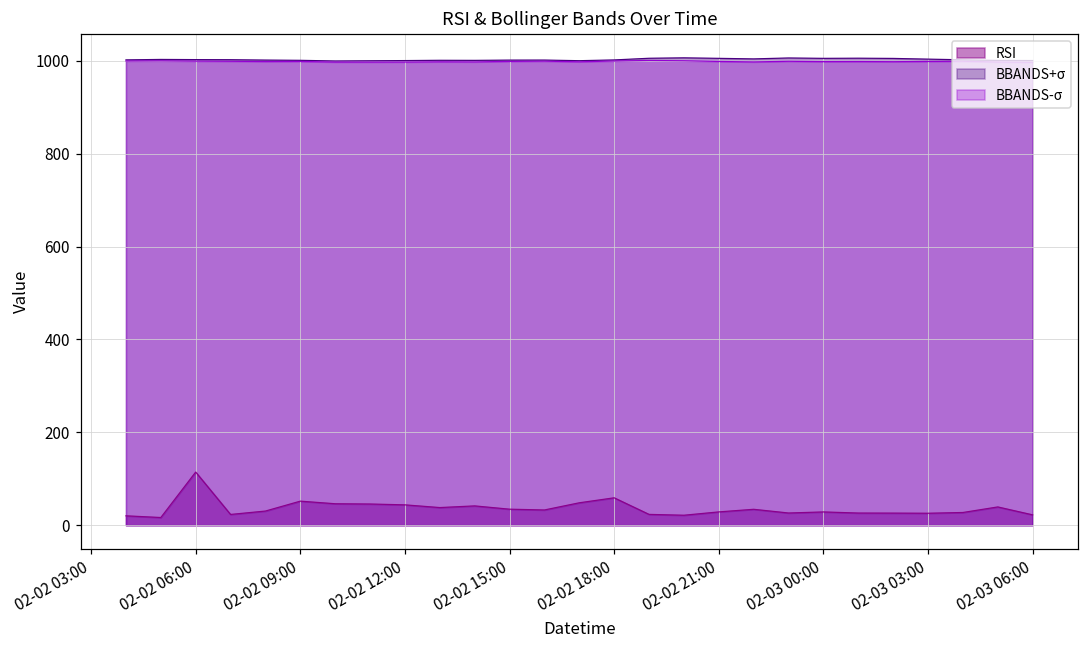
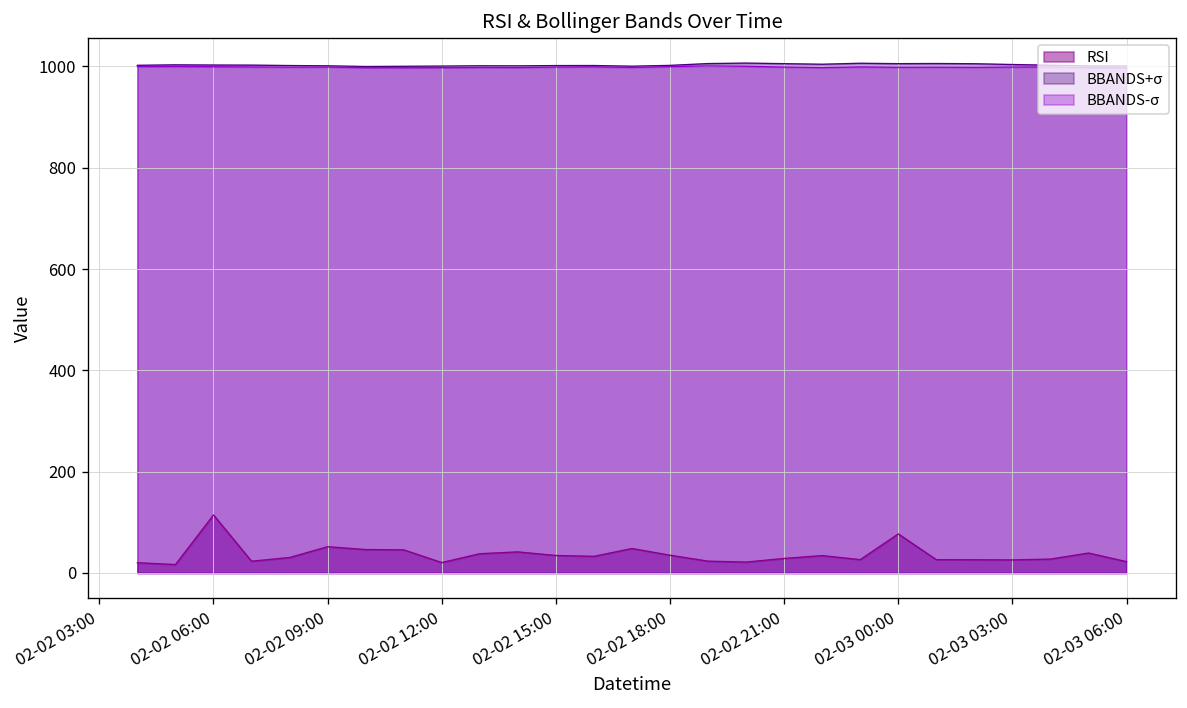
RSI, 02-02 12:00: 40 -> 20
RSI, 02-02 18:00: 60 -> 40
RSI, 02-03 00:00: 30 -> 80
